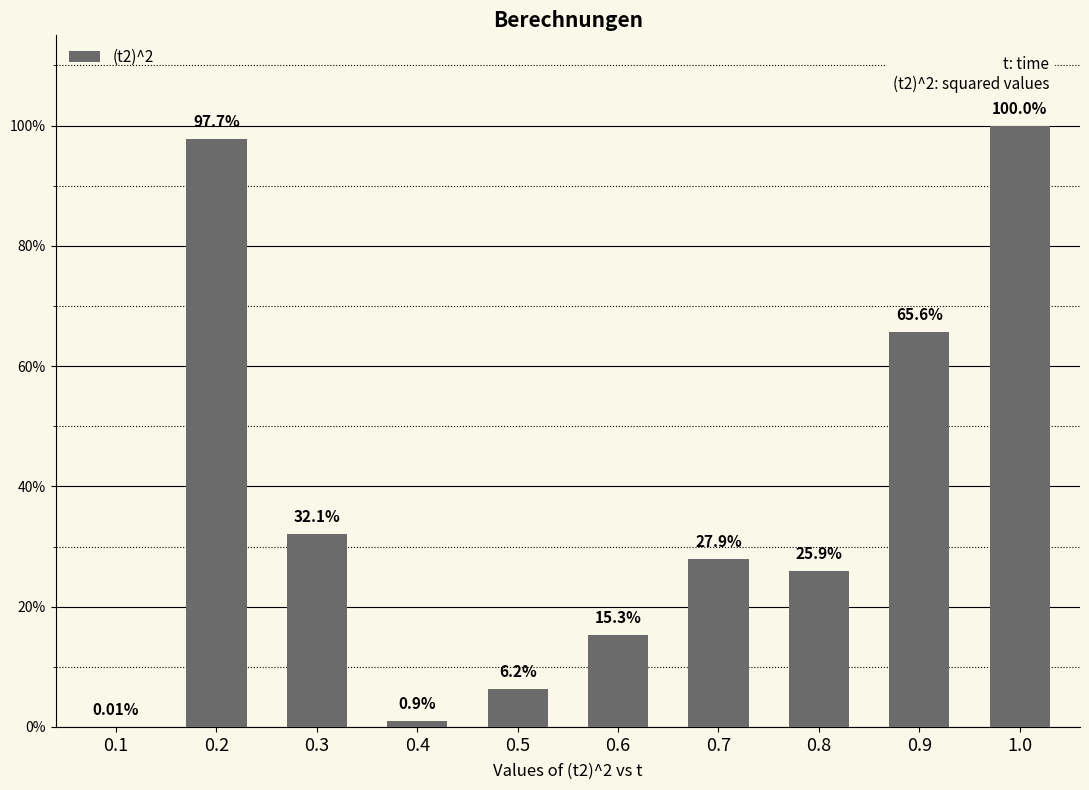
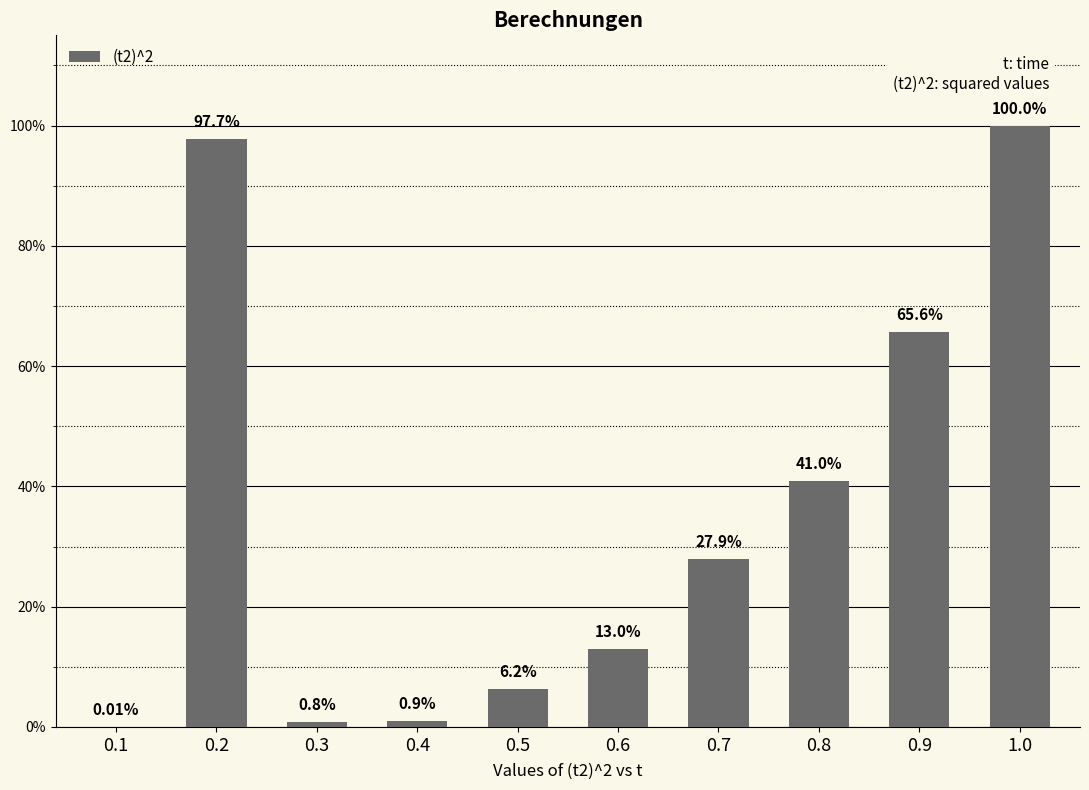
0.3: 32.1% -> 0.8%
0.6: 15.3% -> 13.0%
0.8: 25.9% -> 41.0%
